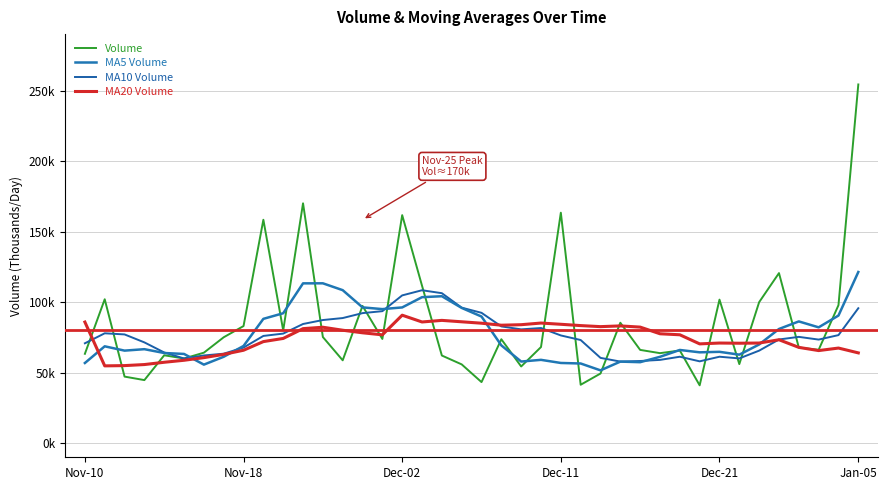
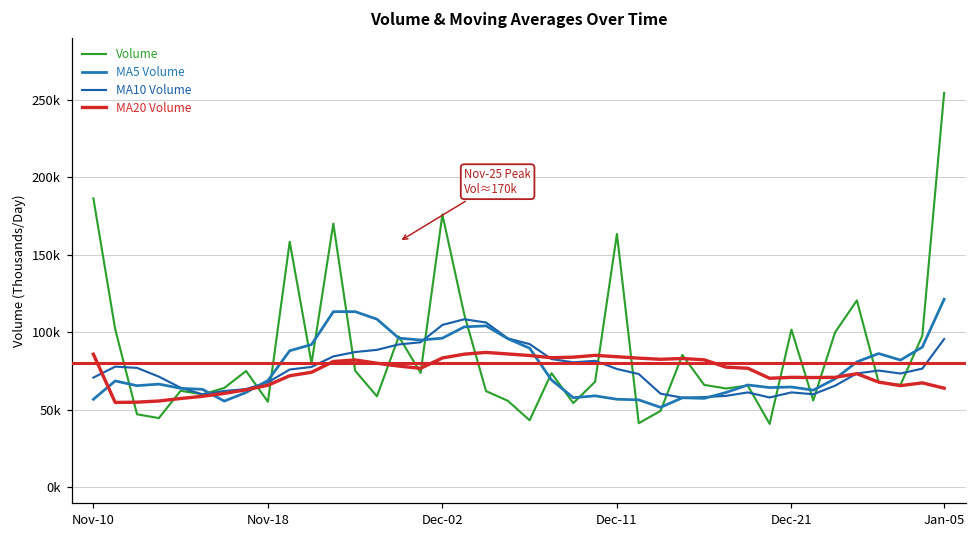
Volume, Nov-10: 63000 -> 186000
Volume, Nov-18: 83000 -> 55000
Volume, Dec-02: 162000 -> 176000
MA20 Volume, Dec-02: 91000 -> 83000
